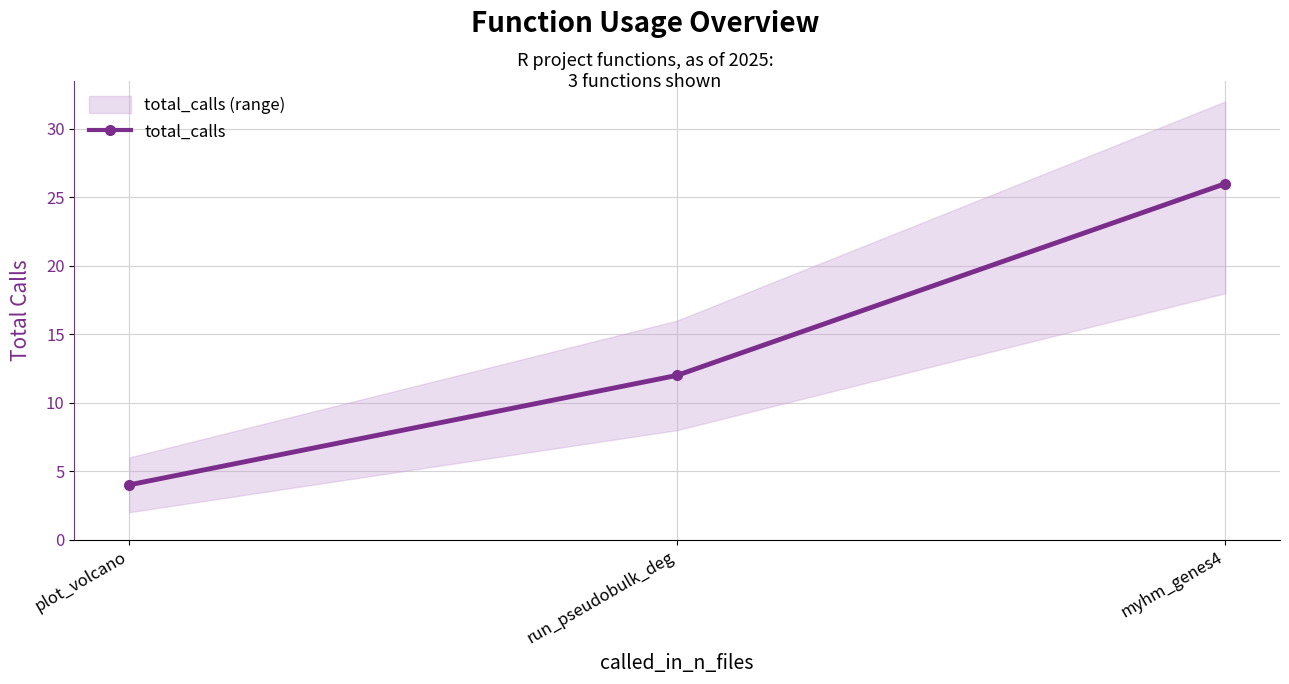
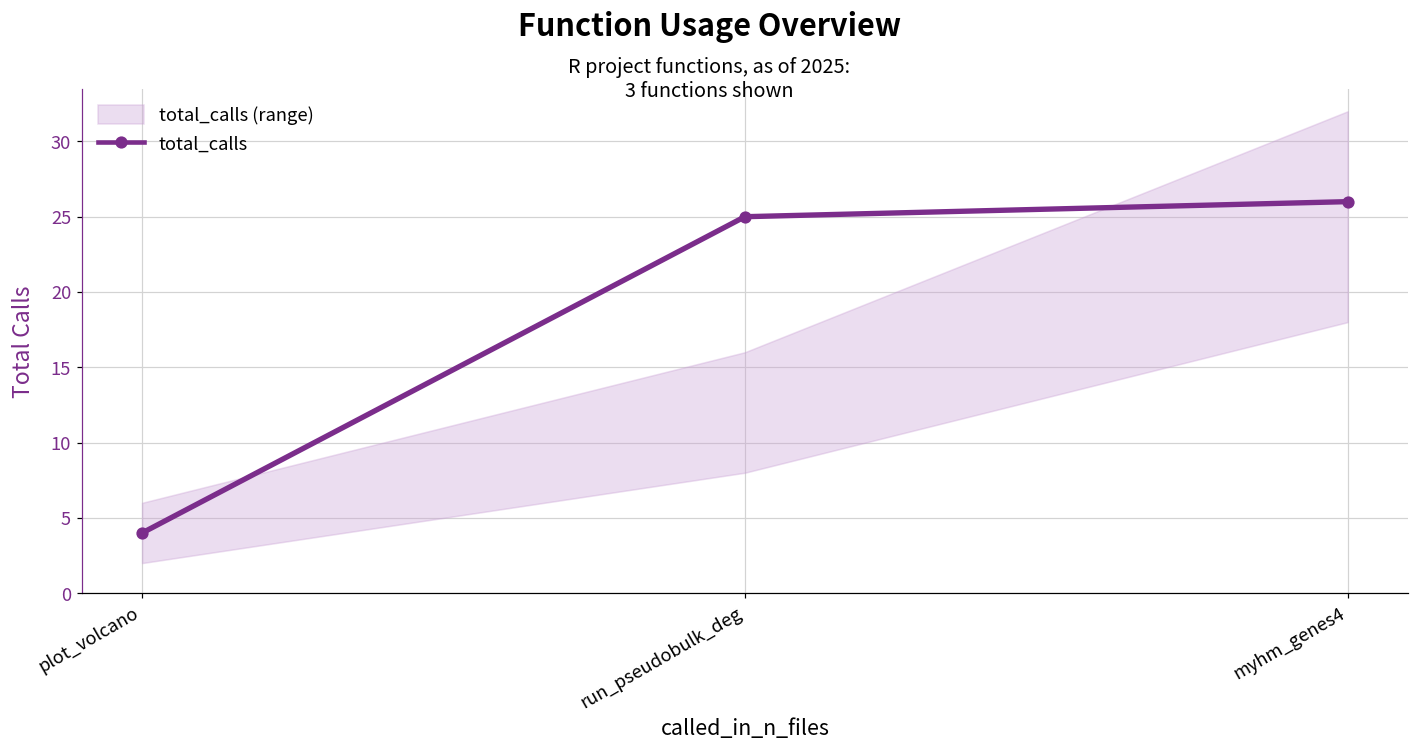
total_calls, run_pseudobulk_deg: 12 -> 25
